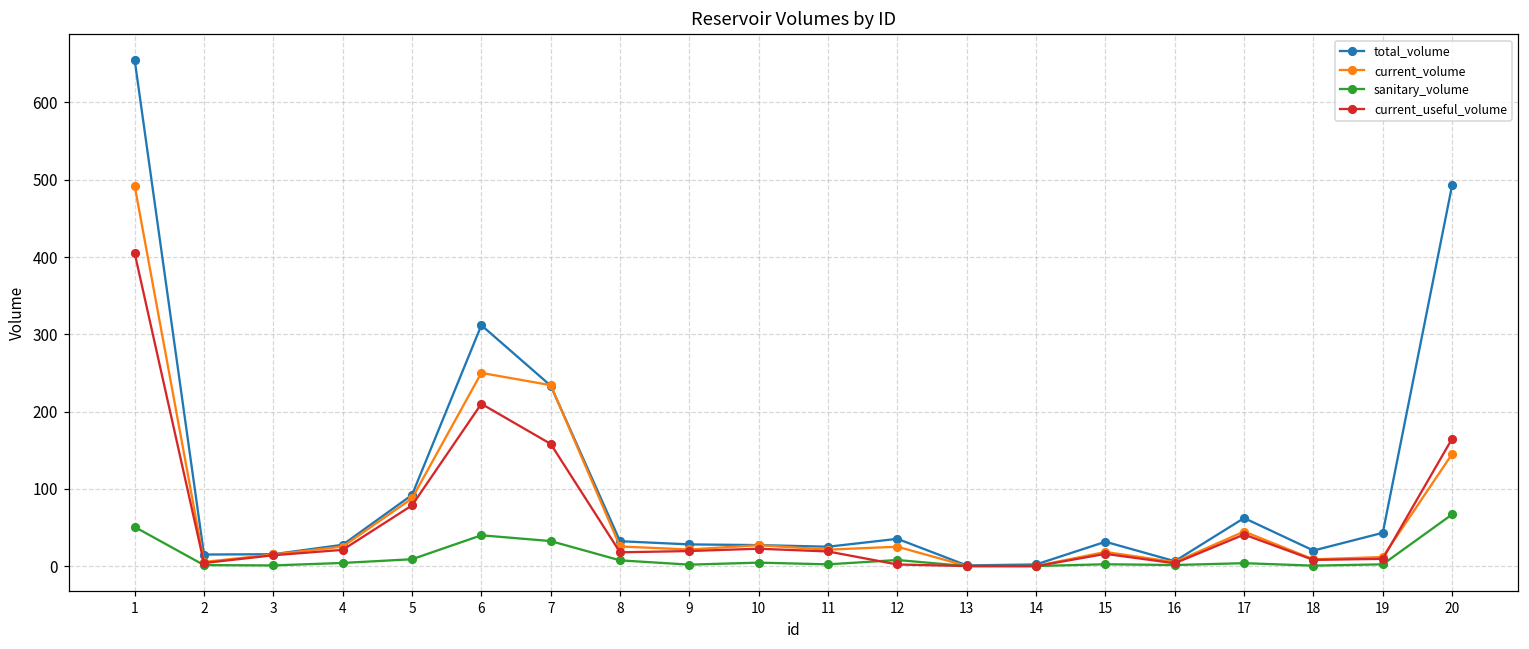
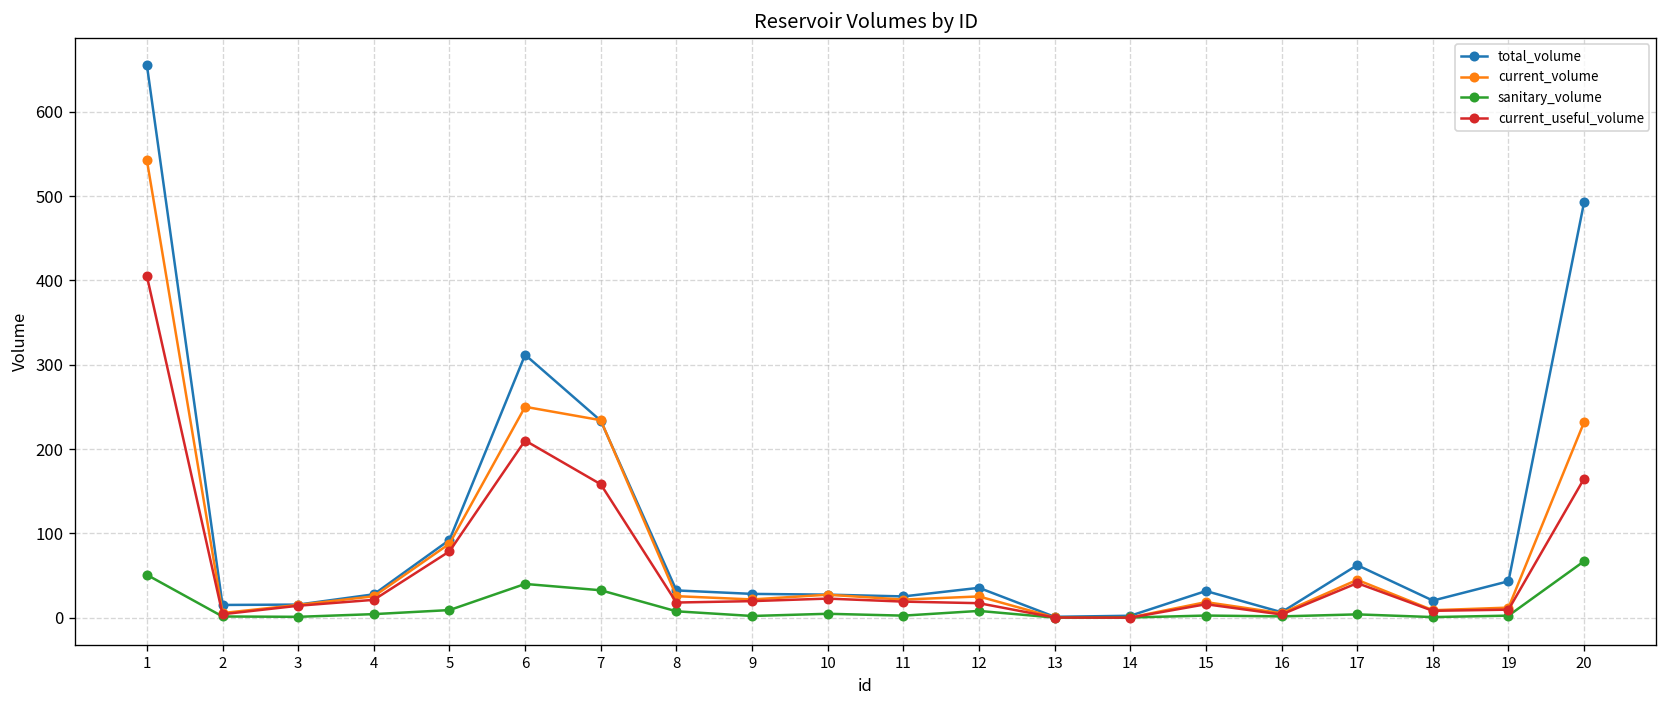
current_volume, 1: 490 -> 540
current_useful_volume, 12: 0 -> 20
current_volume, 20: 150 -> 230
